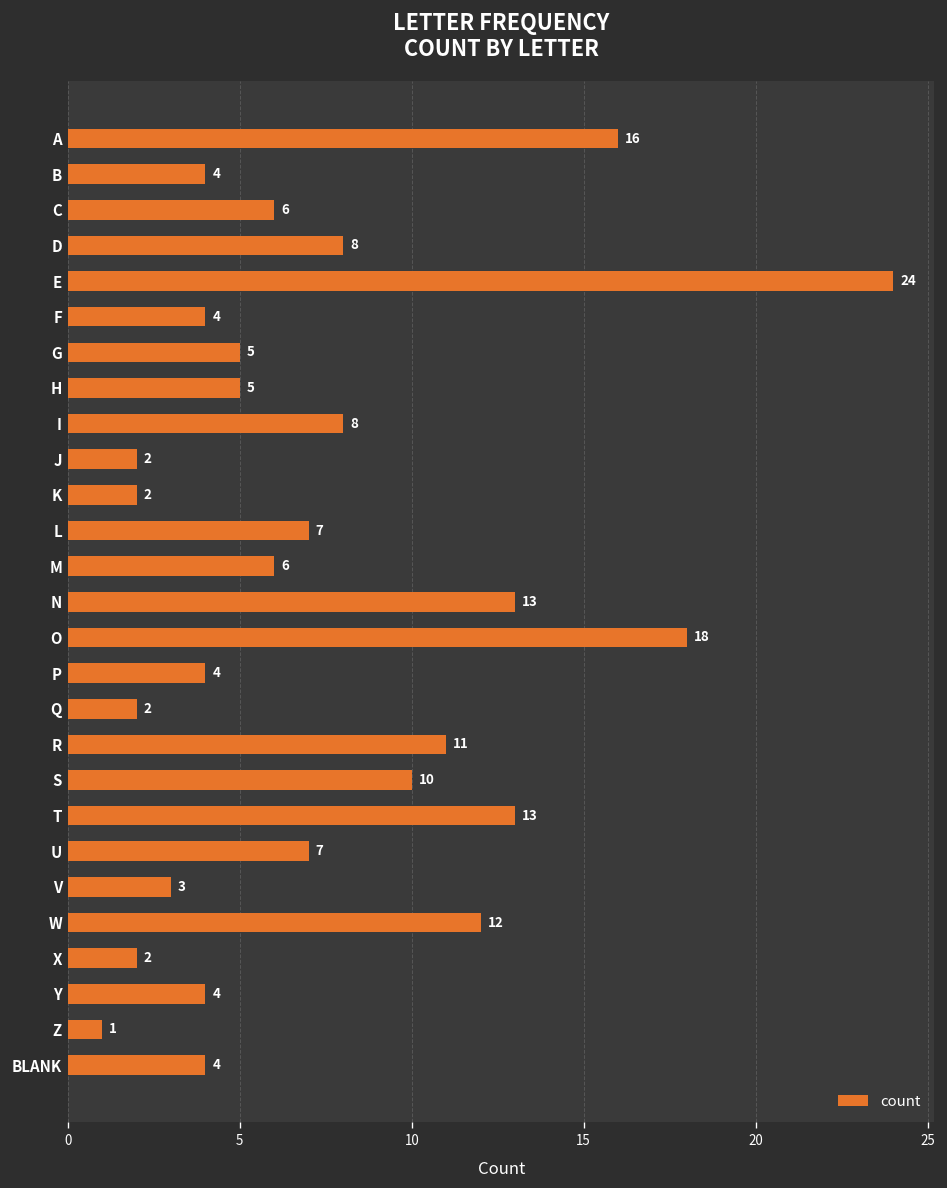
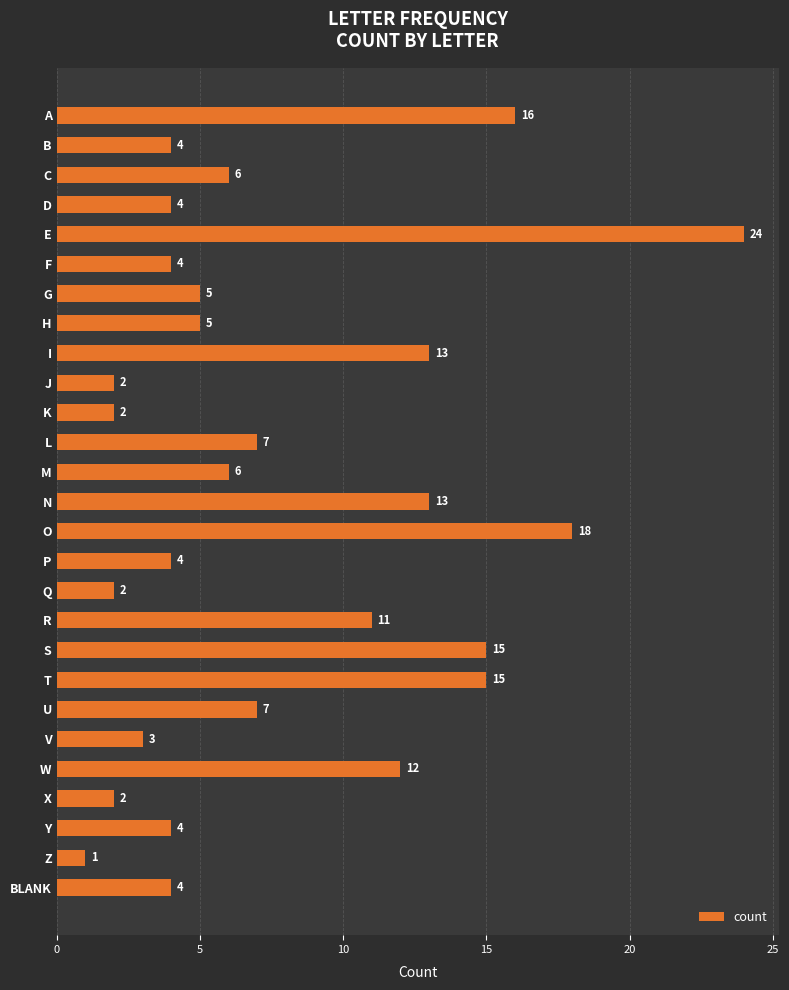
D: 8 -> 4
I: 8 -> 13
S: 10 -> 15
T: 13 -> 15
